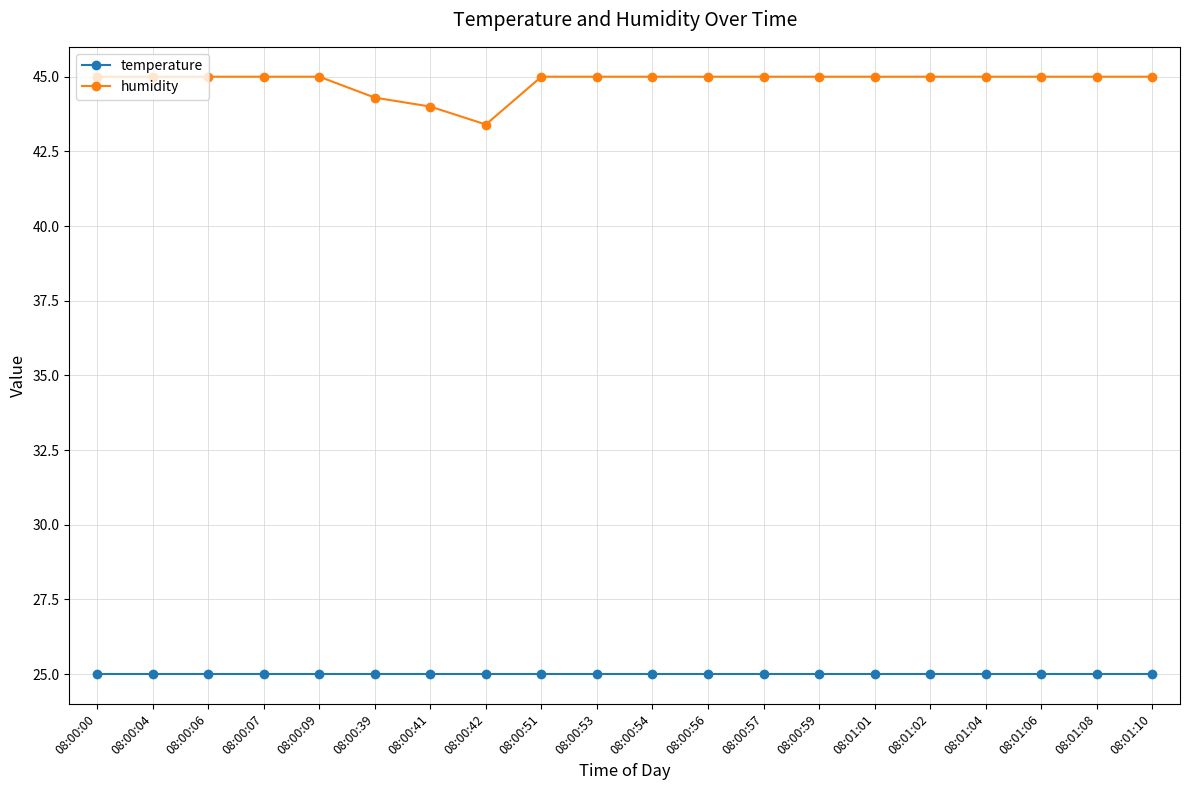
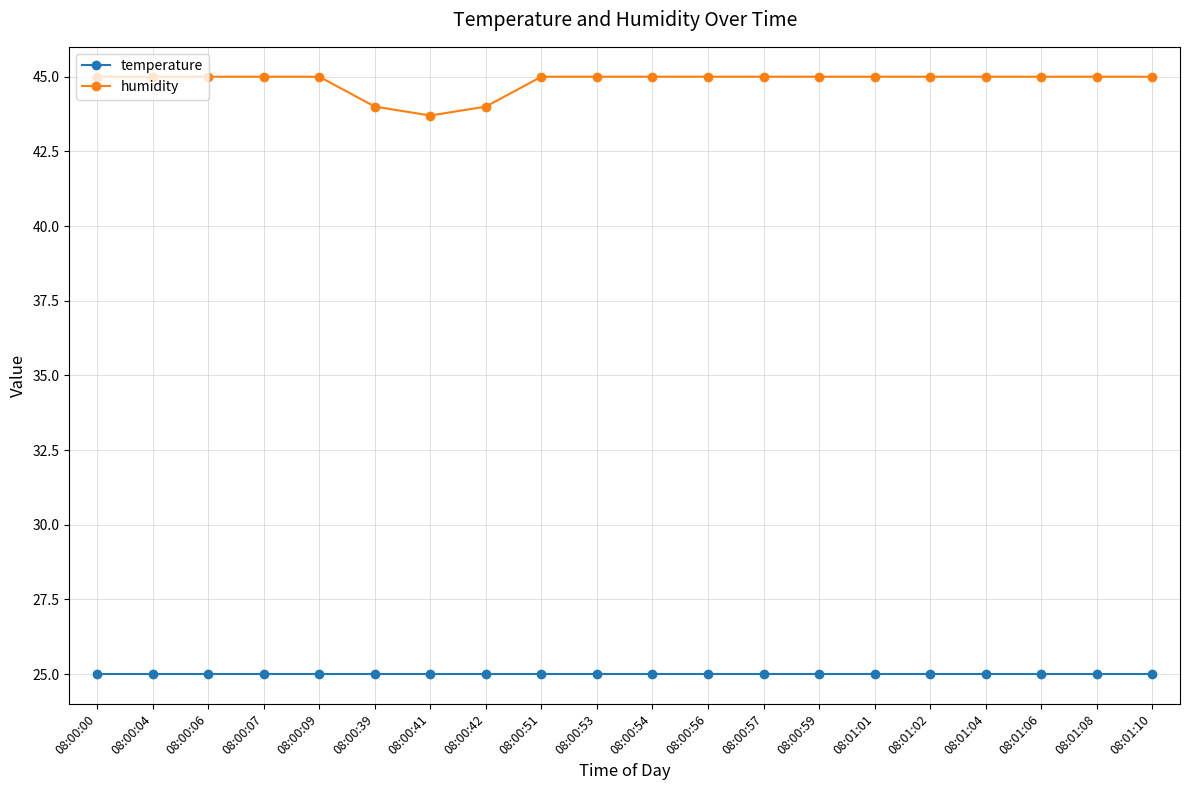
humidity, 08:00:39: 44.3 -> 44.0
humidity, 08:00:41: 44.0 -> 43.7
humidity, 08:00:42: 43.4 -> 44.0
